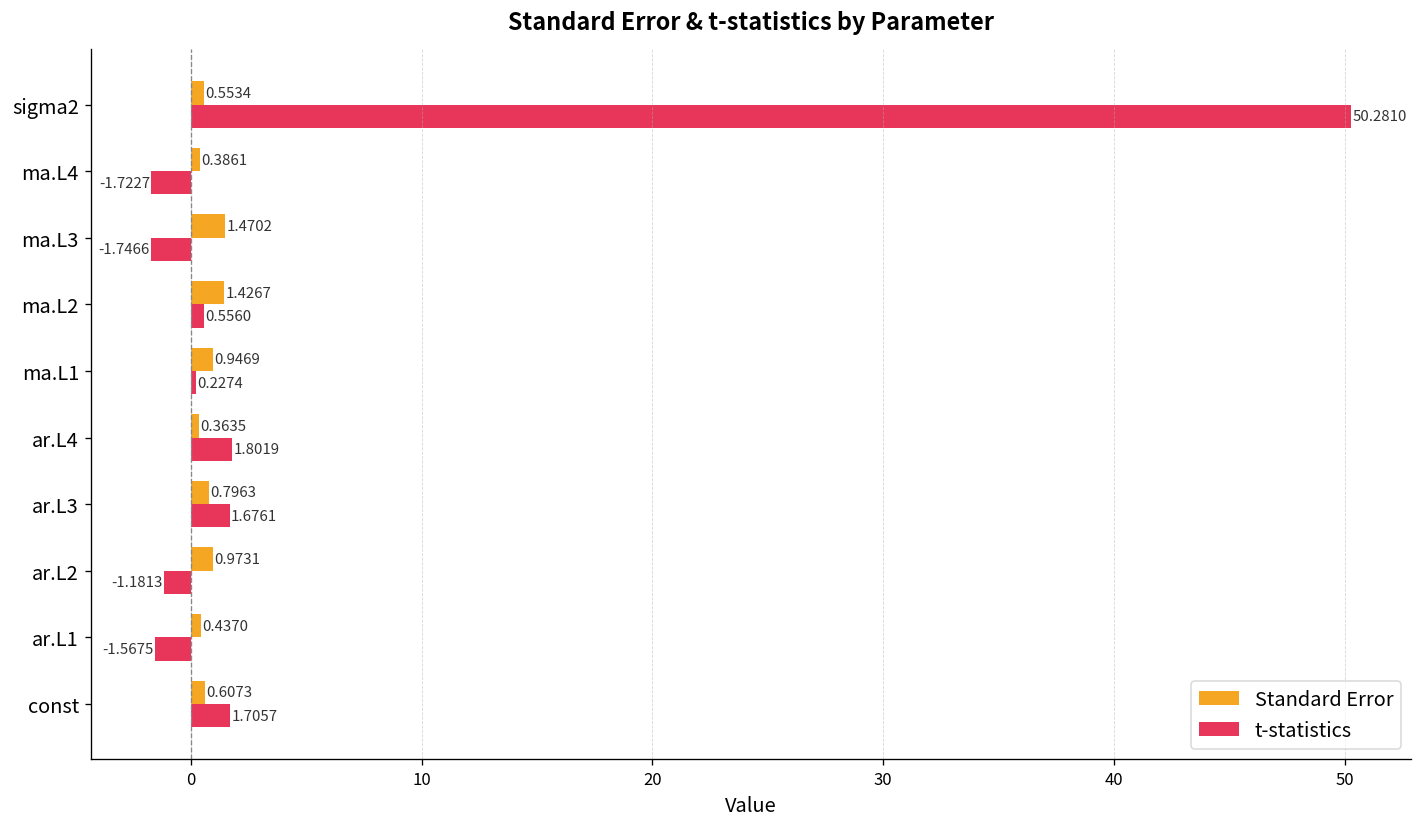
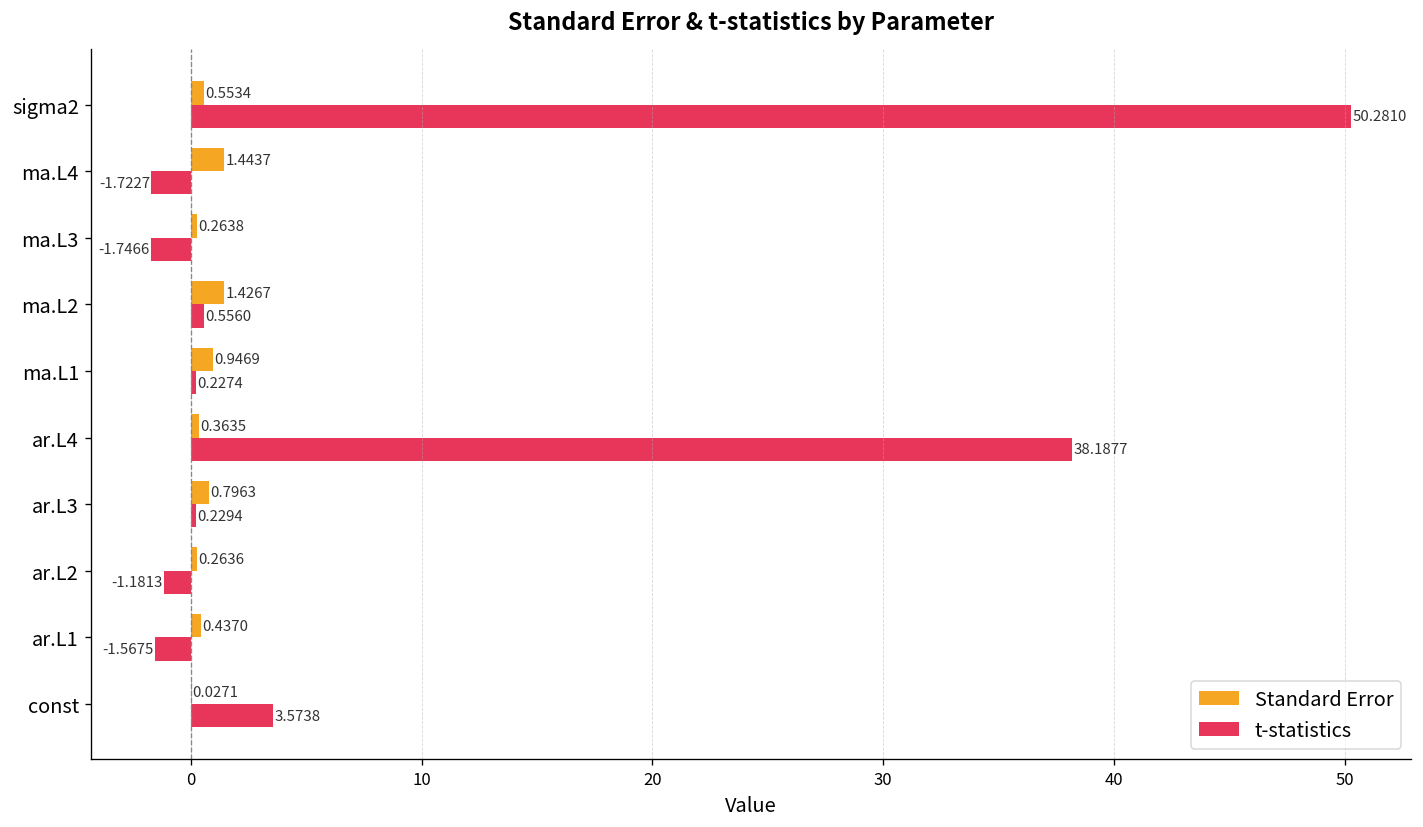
Standard Error, ma.L4: 0.3861 -> 1.4437
Standard Error, ma.L3: 1.4702 -> 0.2638
t-statistics, ar.L4: 1.8019 -> 38.1877
t-statistics, ar.L3: 1.6761 -> 0.2294
Standard Error, ar.L2: 0.9731 -> 0.2636
Standard Error, const: 0.6073 -> 0.0271
t-statistics, const: 1.7057 -> 3.5738
